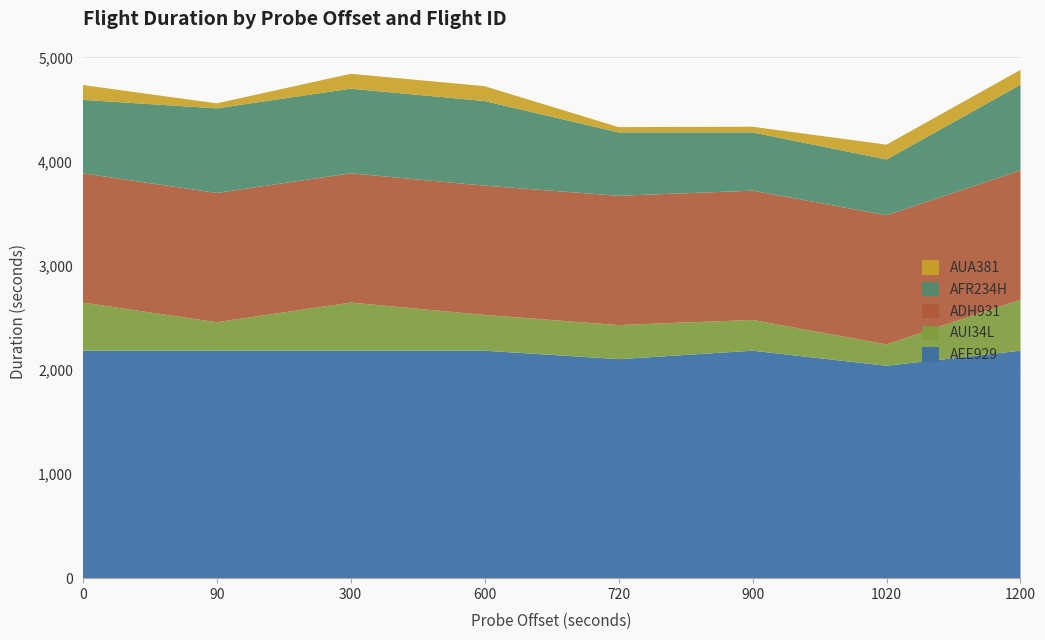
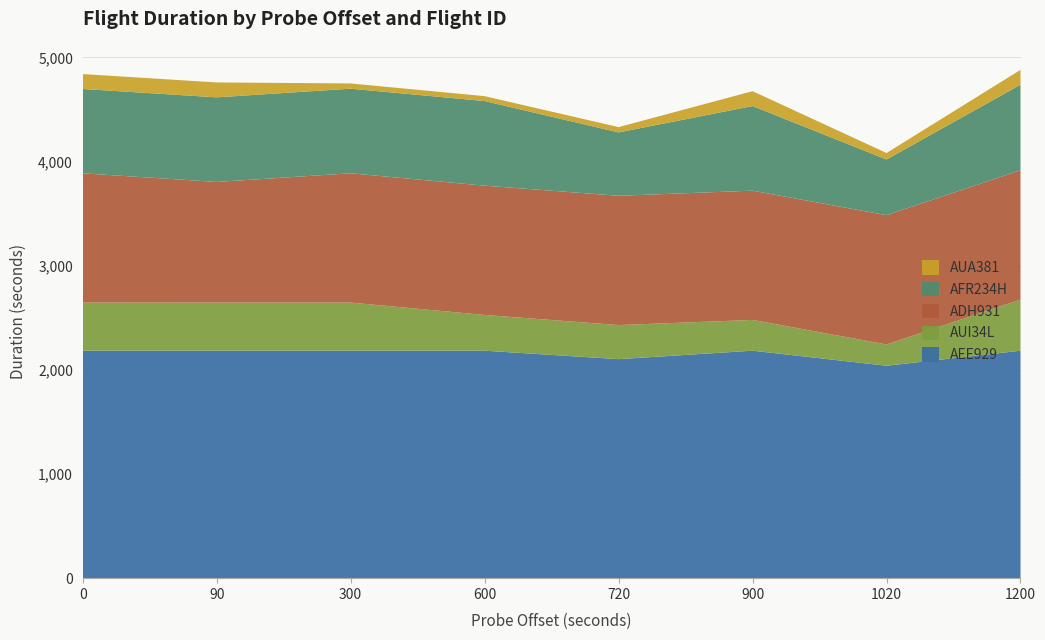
AFR234H, 0: 700 -> 810
AUI34L, 90: 270 -> 460
ADH931, 90: 1,240 -> 1,160
AUA381, 90: 50 -> 140
AUA381, 300: 140 -> 50
AUA381, 600: 140 -> 50
AFR234H, 900: 560 -> 810
AUA381, 900: 50 -> 140
AUA381, 1020: 140 -> 60
